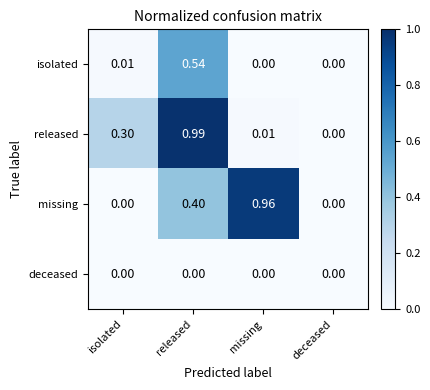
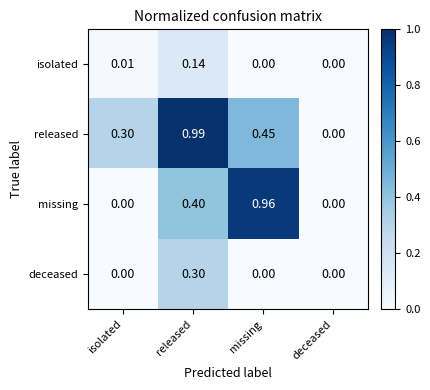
isolated, released: 0.54 -> 0.14
released, missing: 0.01 -> 0.45
deceased, released: 0.00 -> 0.30
